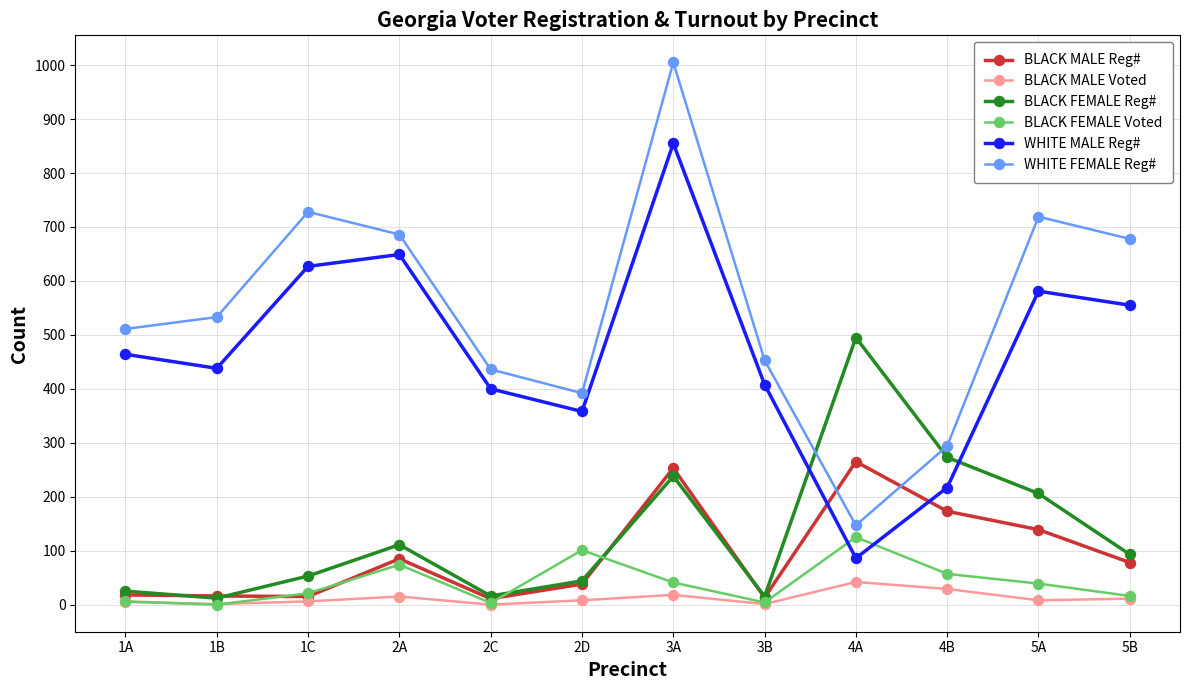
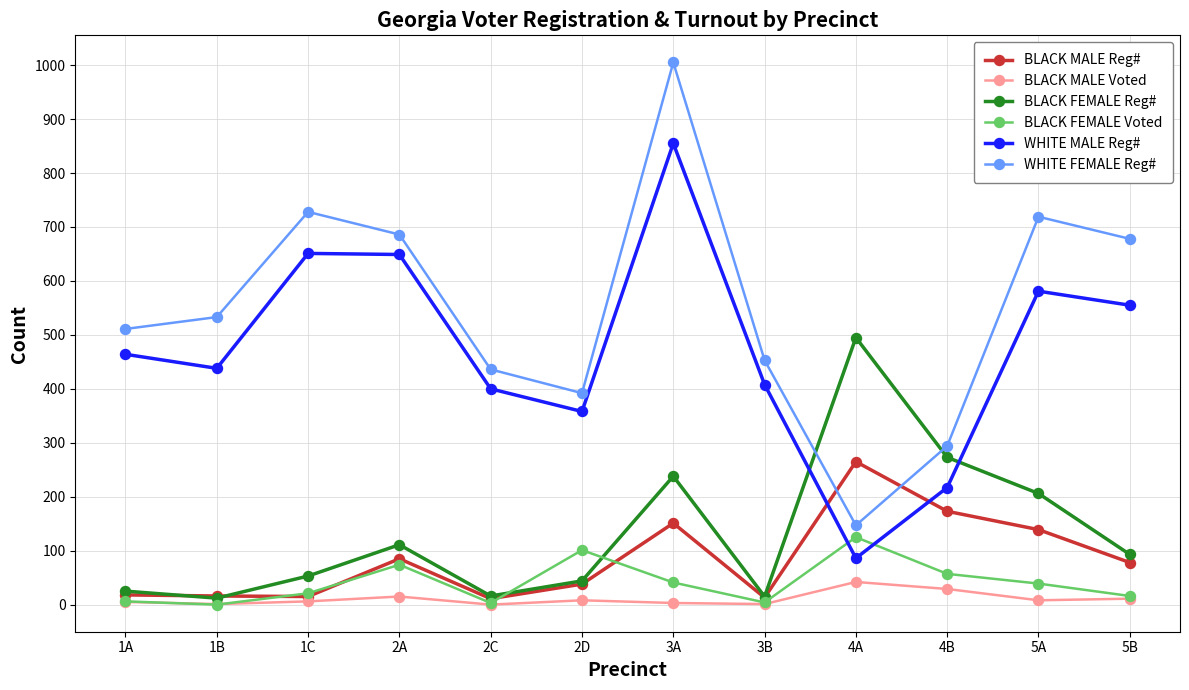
WHITE MALE Reg#, 1C: 630 -> 650
BLACK MALE Reg#, 3A: 250 -> 150
BLACK MALE Voted, 3A: 20 -> 0
